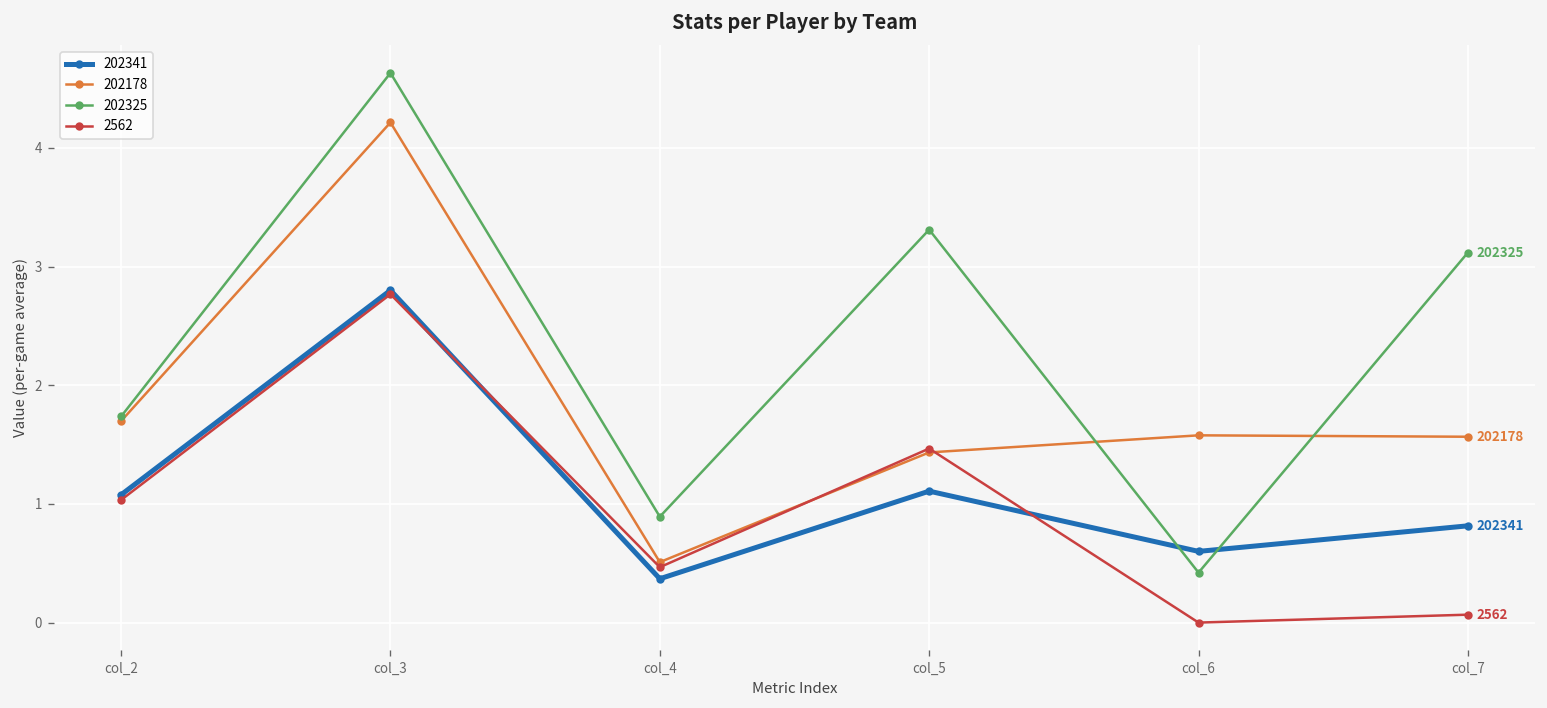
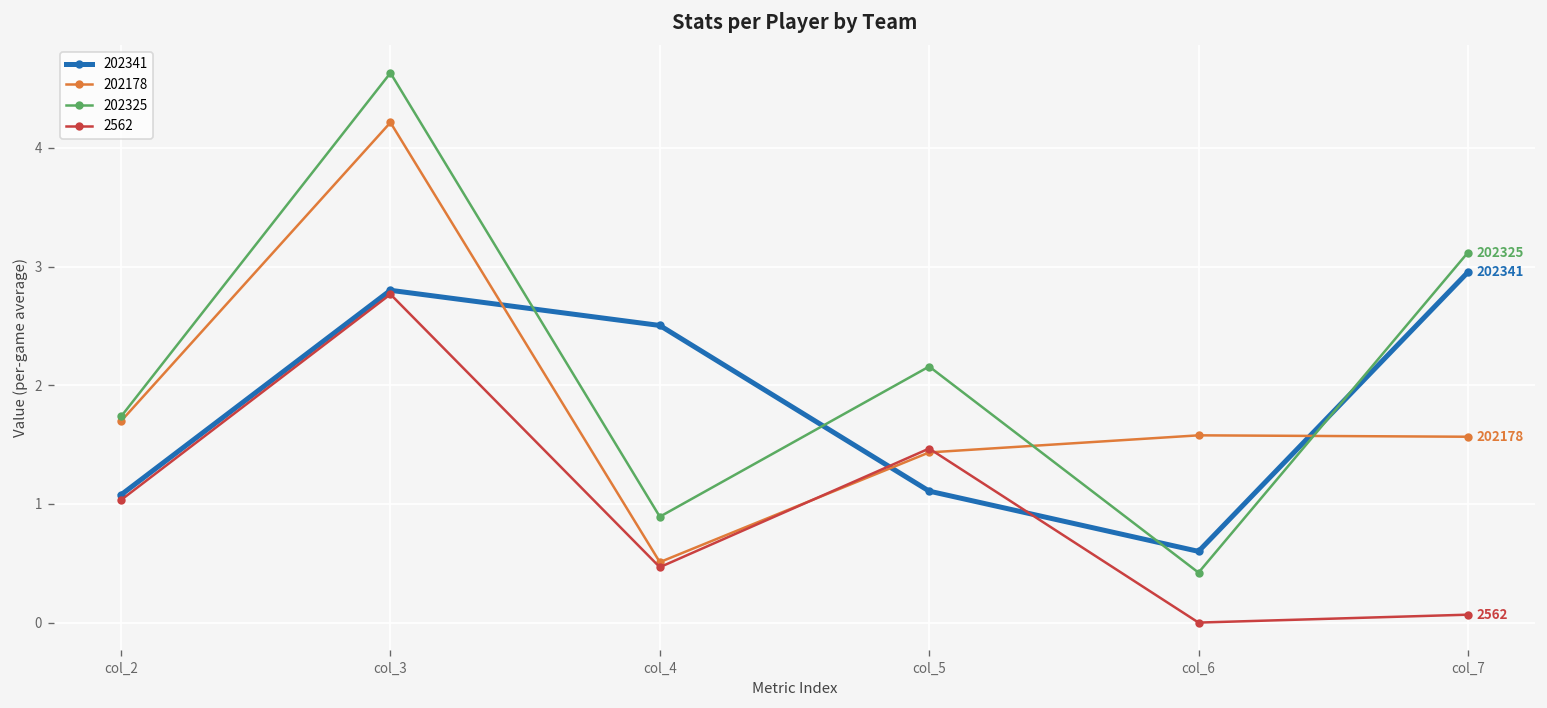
202341, col_4: 0.4 -> 2.5
202325, col_5: 3.3 -> 2.2
202341, col_7: 0.8 -> 3.0
